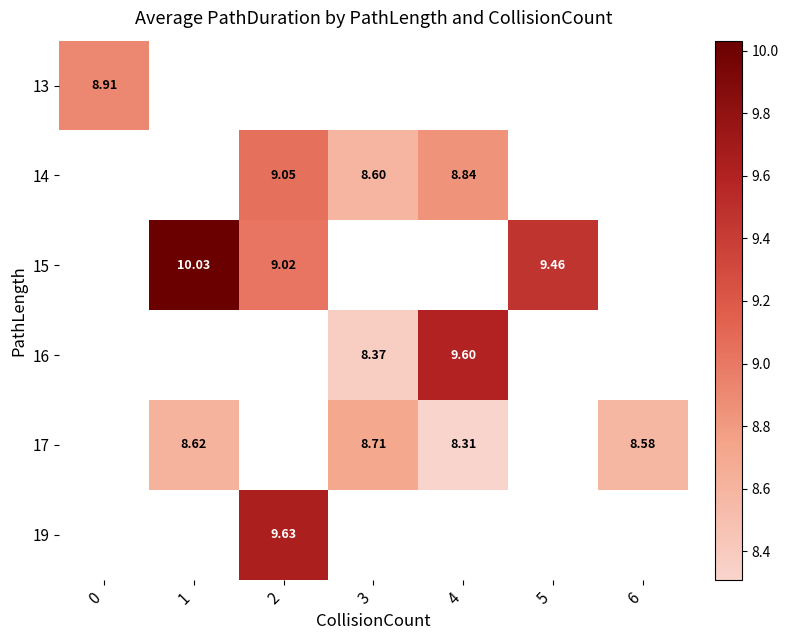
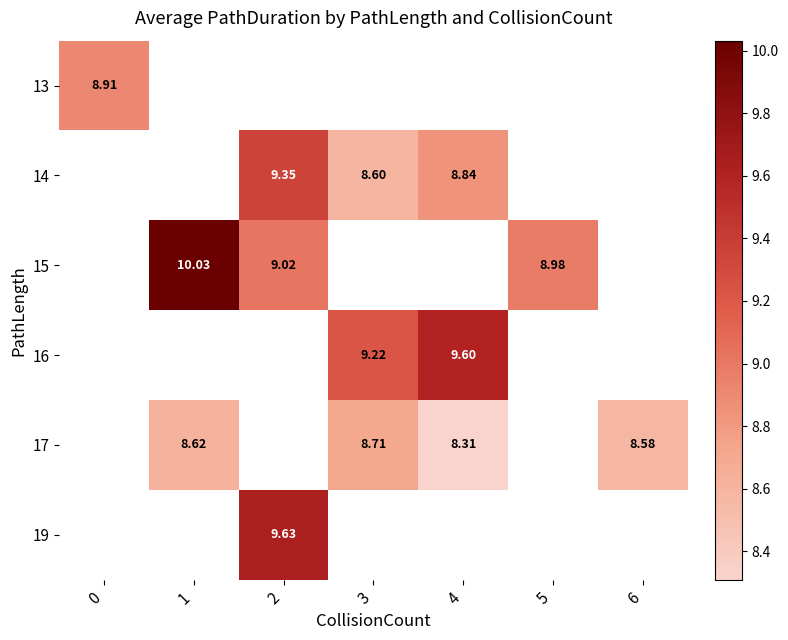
14, 2: 9.05 -> 9.35
15, 5: 9.46 -> 8.98
16, 3: 8.37 -> 9.22
